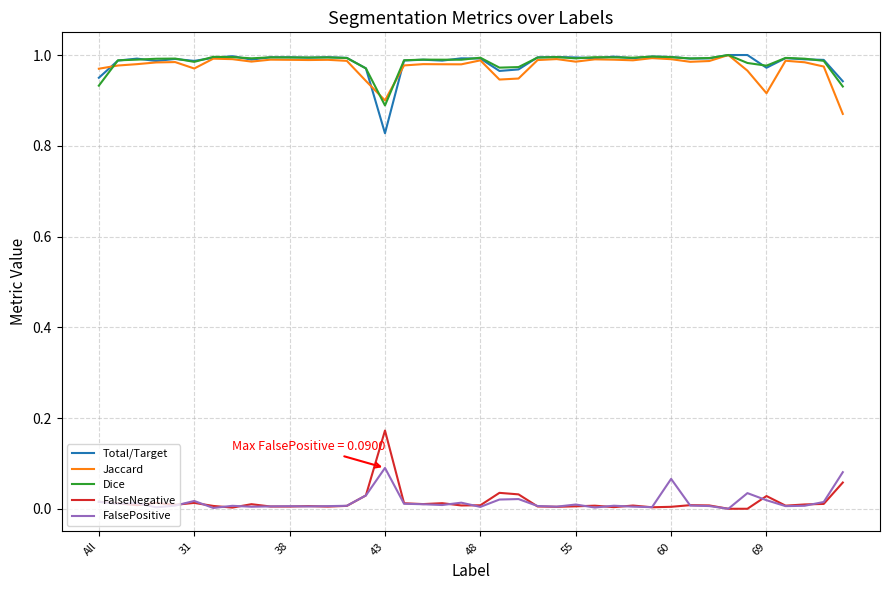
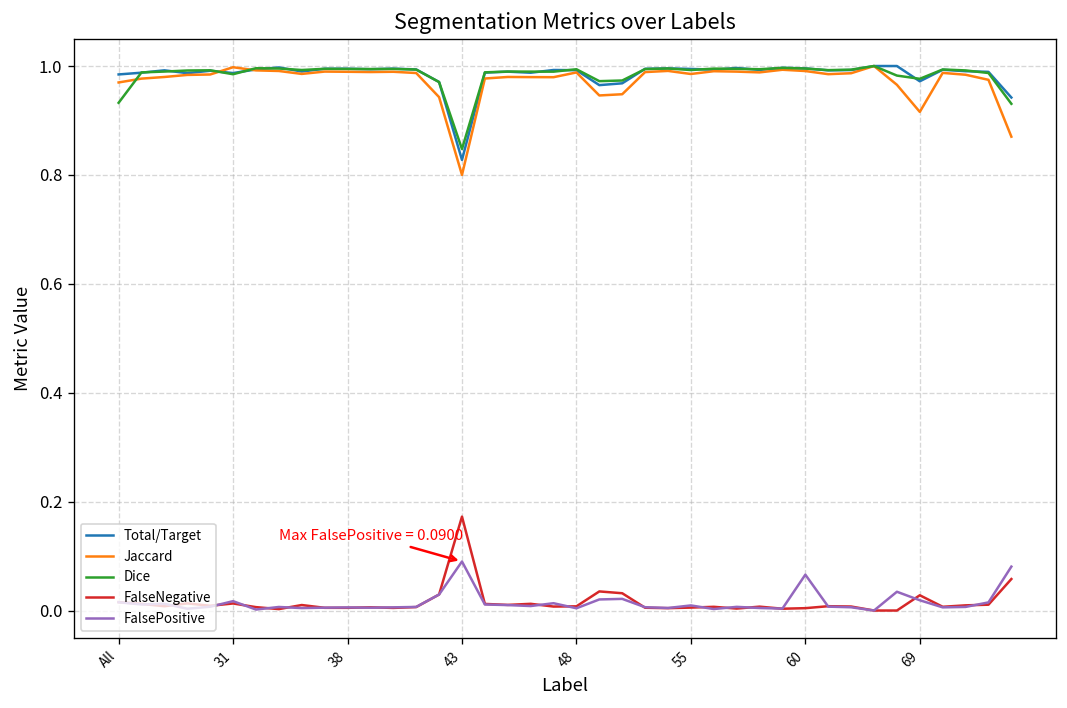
Total/Target, All: 0.95 -> 0.98
Jaccard, 31: 0.97 -> 1.00
Jaccard, 43: 0.9 -> 0.8
Dice, 43: 0.89 -> 0.85
